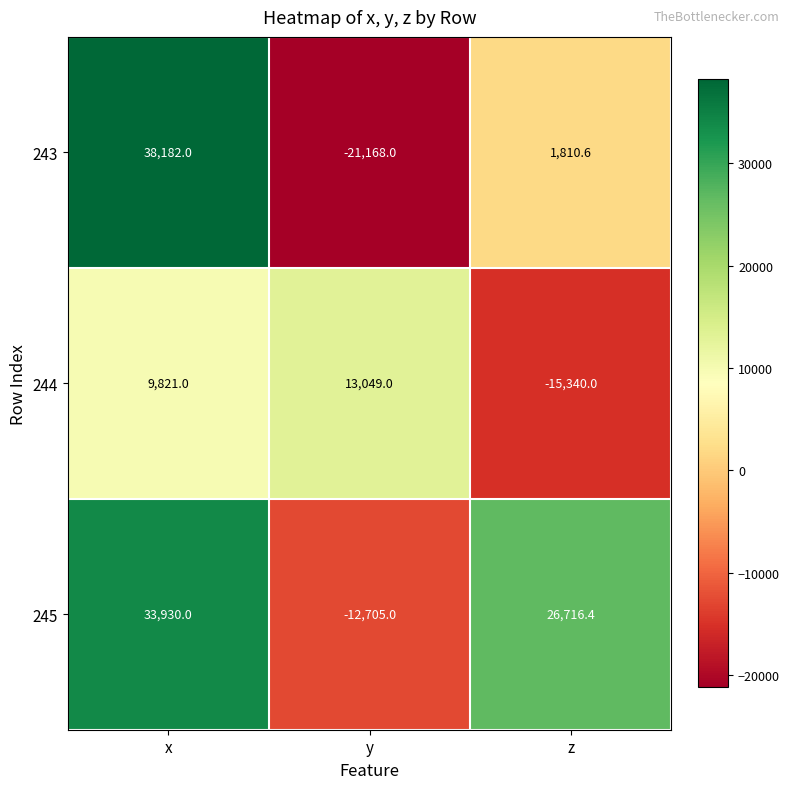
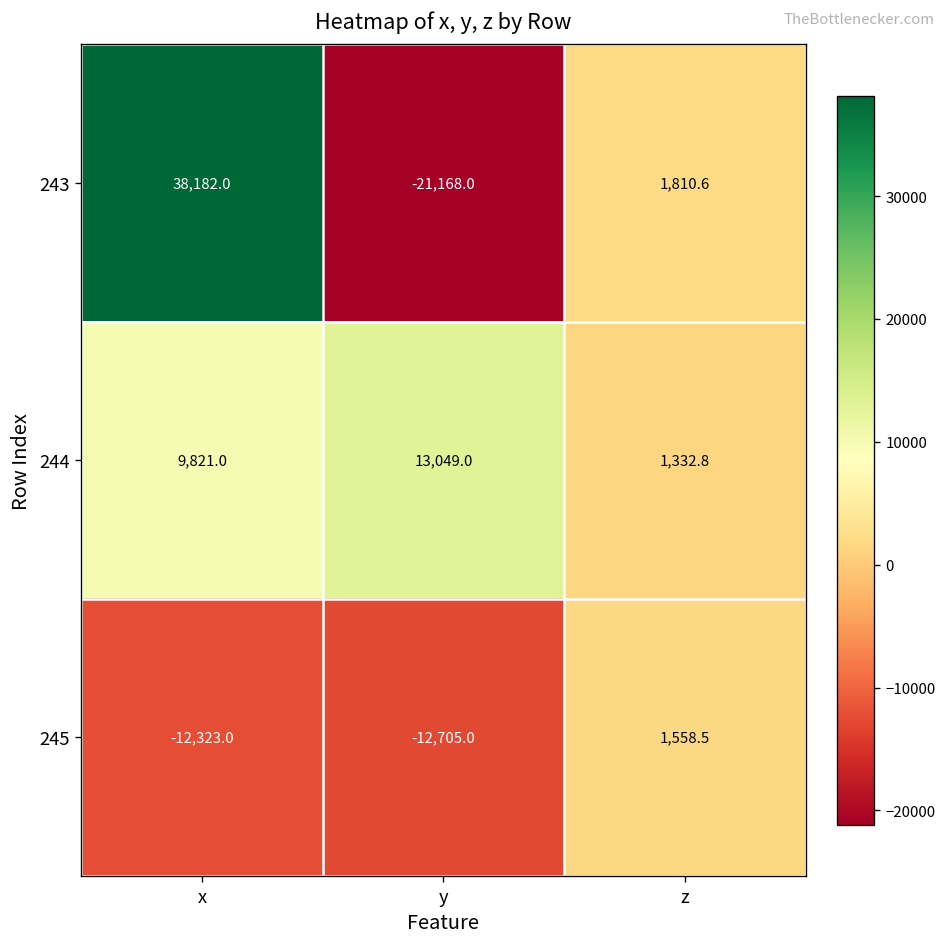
244, z: -15,340.0 -> 1,332.8
245, x: 33,930.0 -> -12,323.0
245, z: 26,716.4 -> 1,558.5
